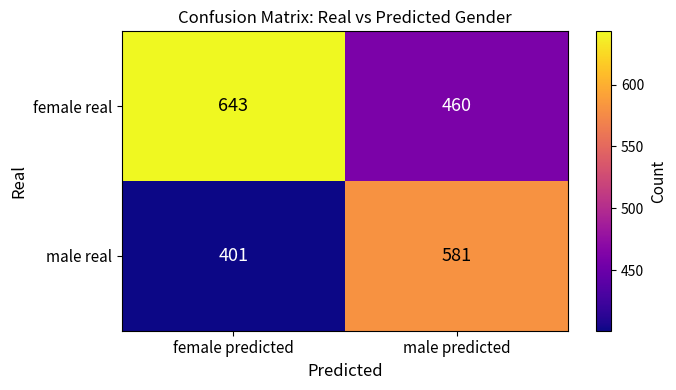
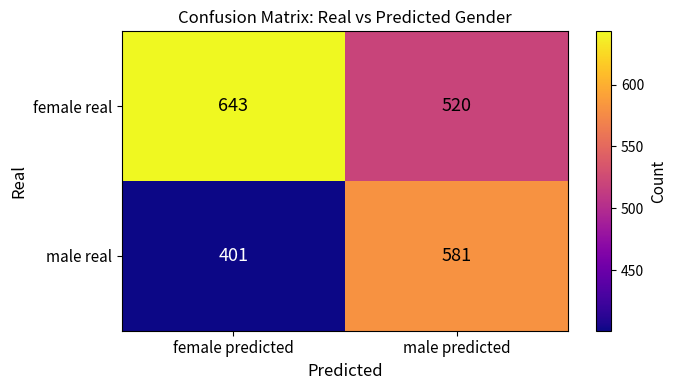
female real, male predicted: 460 -> 520
